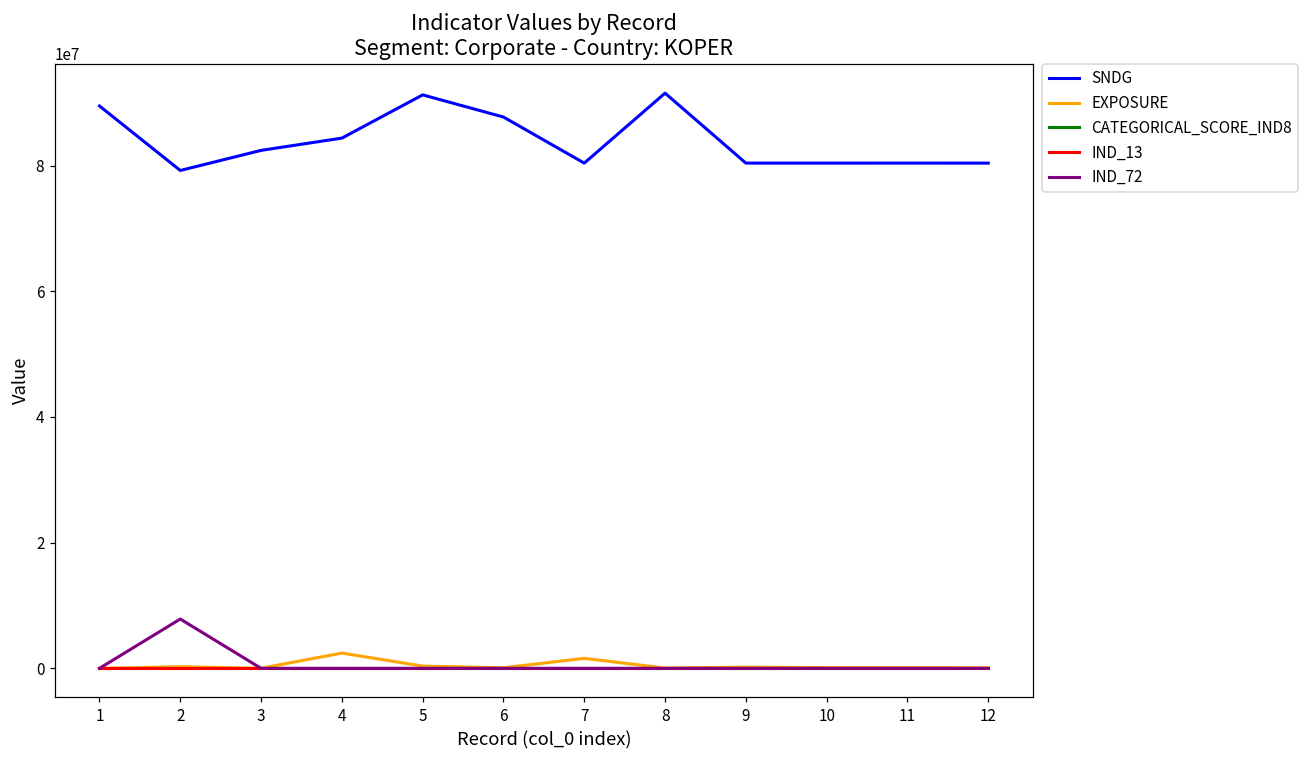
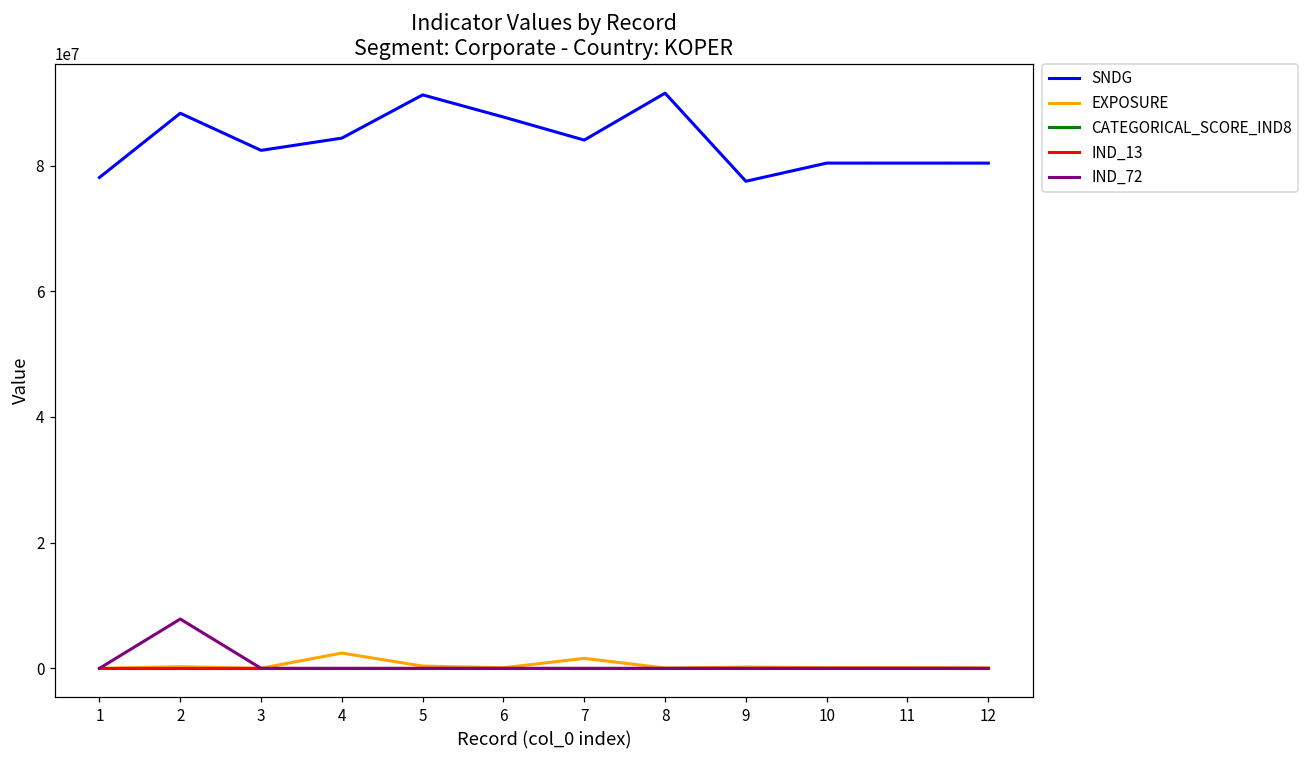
SNDG, 1: 89000000 -> 78000000
SNDG, 2: 79000000 -> 88000000
SNDG, 7: 80000000 -> 84000000
SNDG, 9: 80000000 -> 78000000
